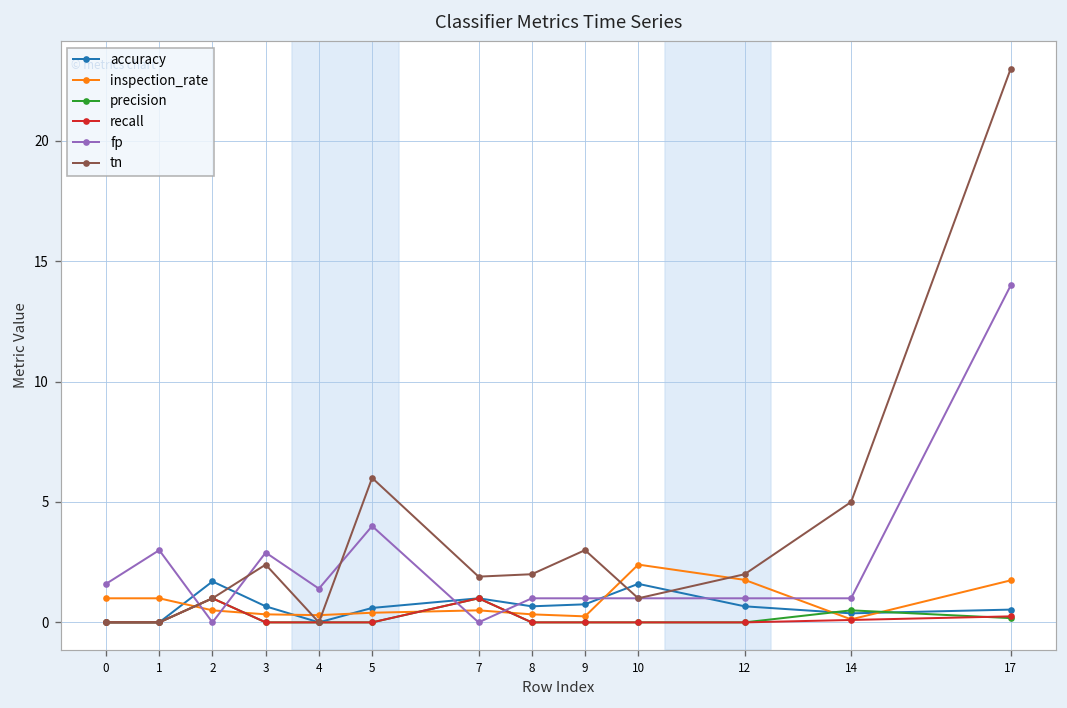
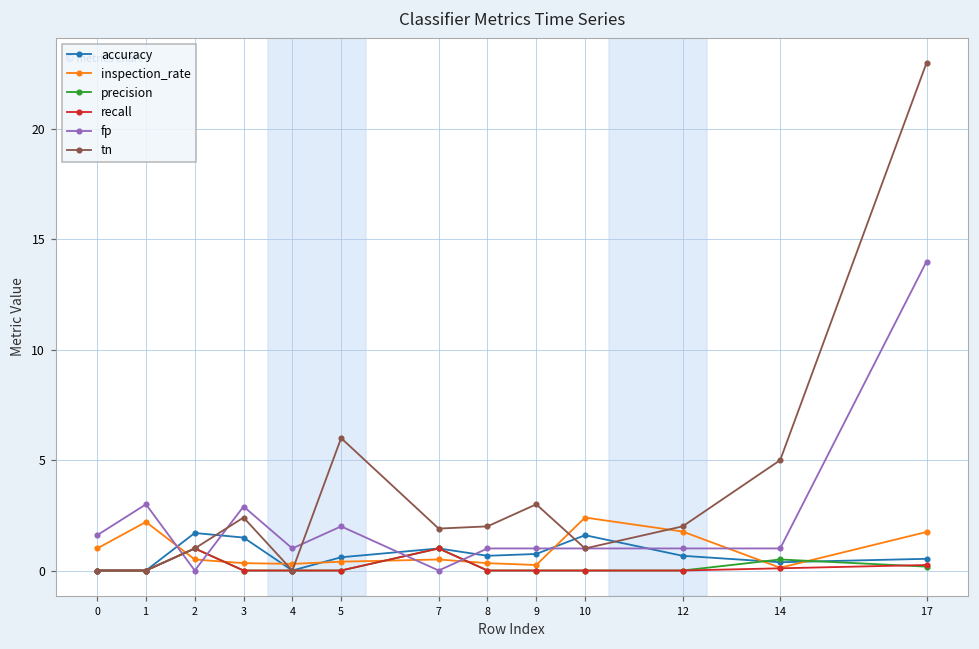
inspection_rate, 1: 1.0 -> 2.2
accuracy, 3: 0.7 -> 1.5
fp, 4: 1.4 -> 1.0
fp, 5: 4 -> 2
